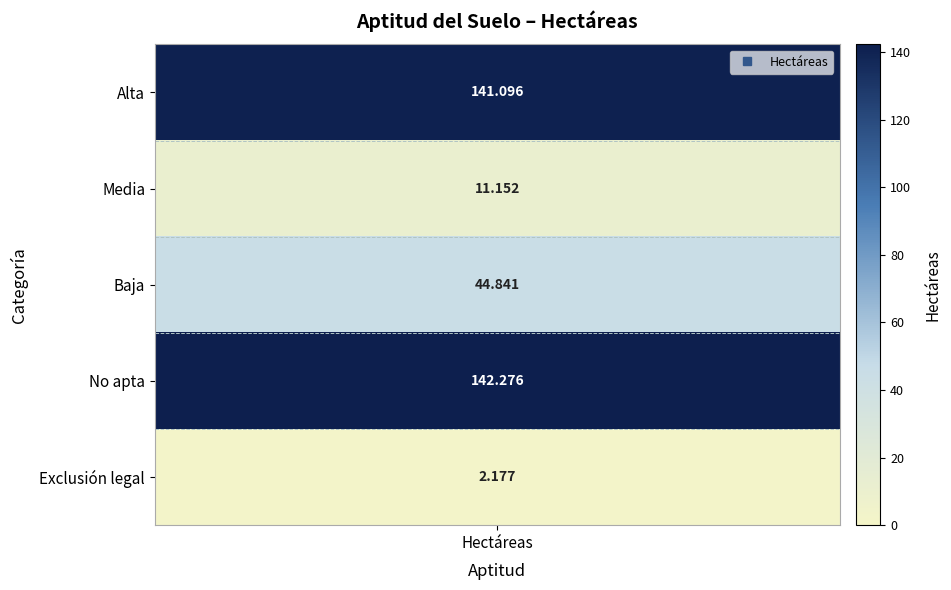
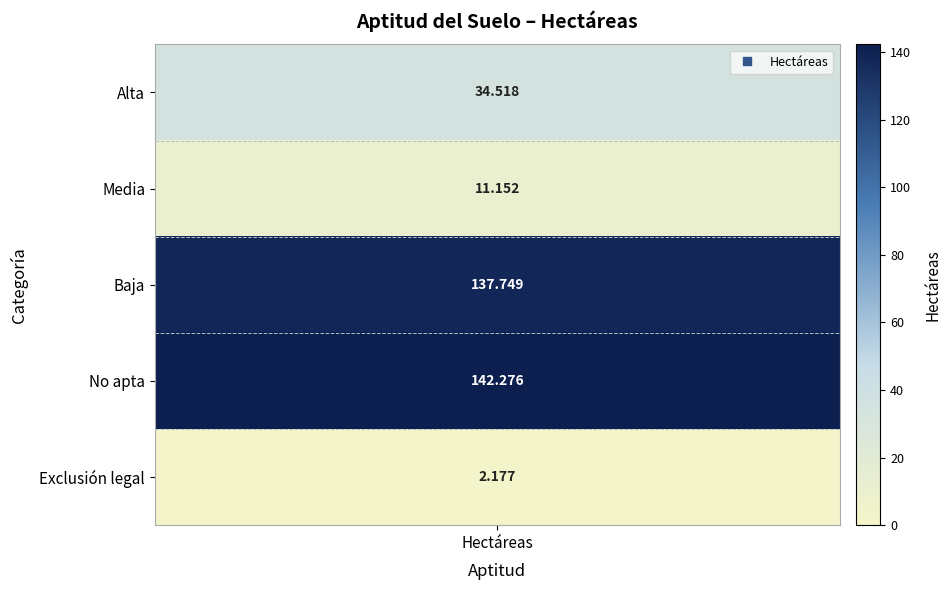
Alta, Hectáreas: 141.096 -> 34.518
Baja, Hectáreas: 44.841 -> 137.749
